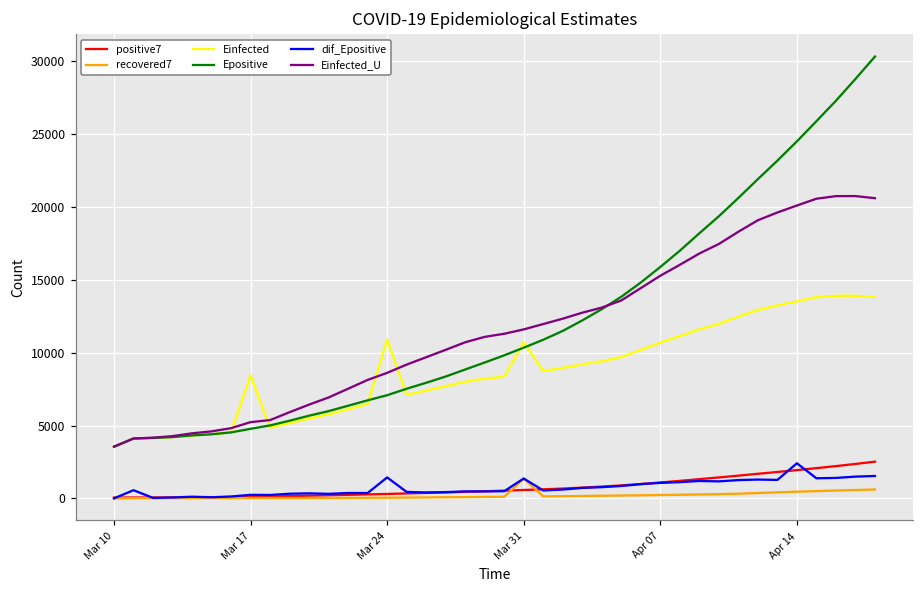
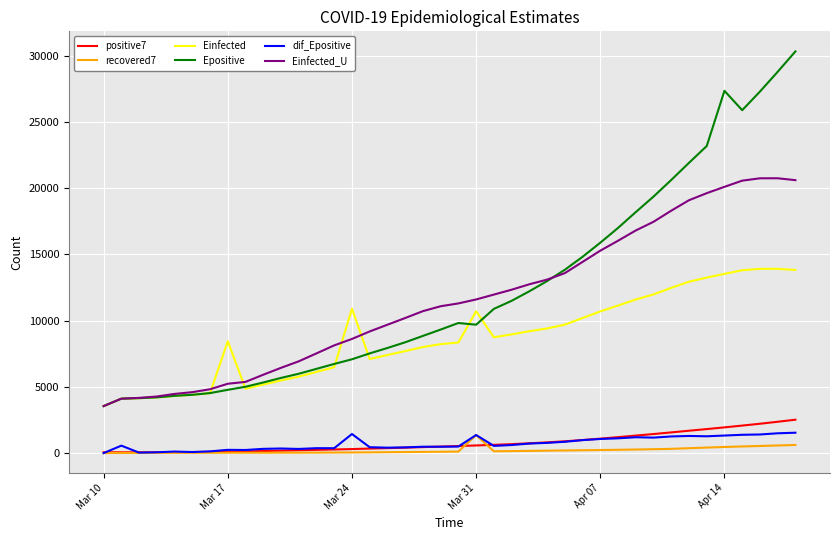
Epositive, Mar 31: 10300 -> 9700
Epositive, Apr 14: 24500 -> 27400
dif_Epositive, Apr 14: 2400 -> 1300
